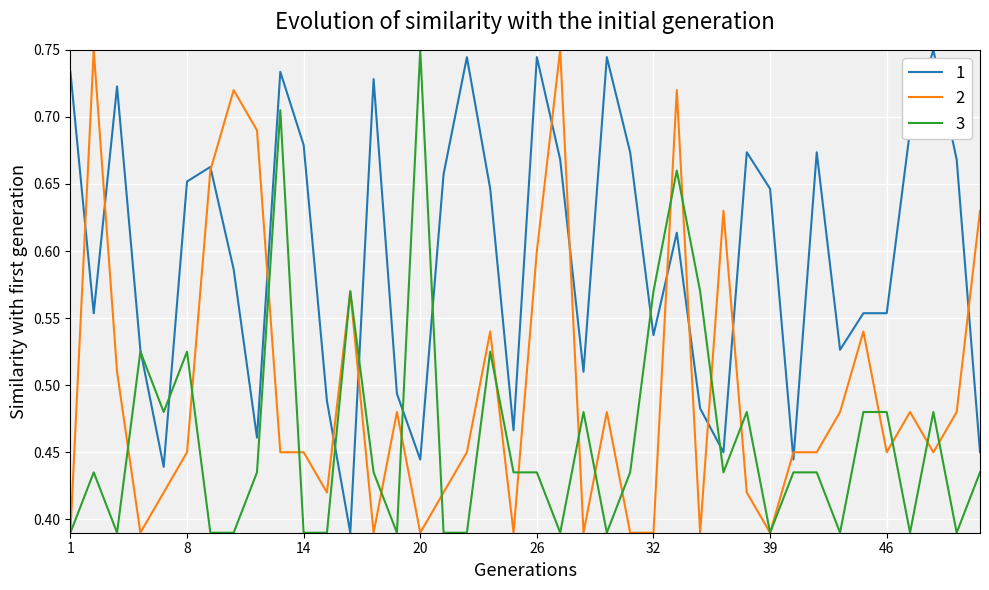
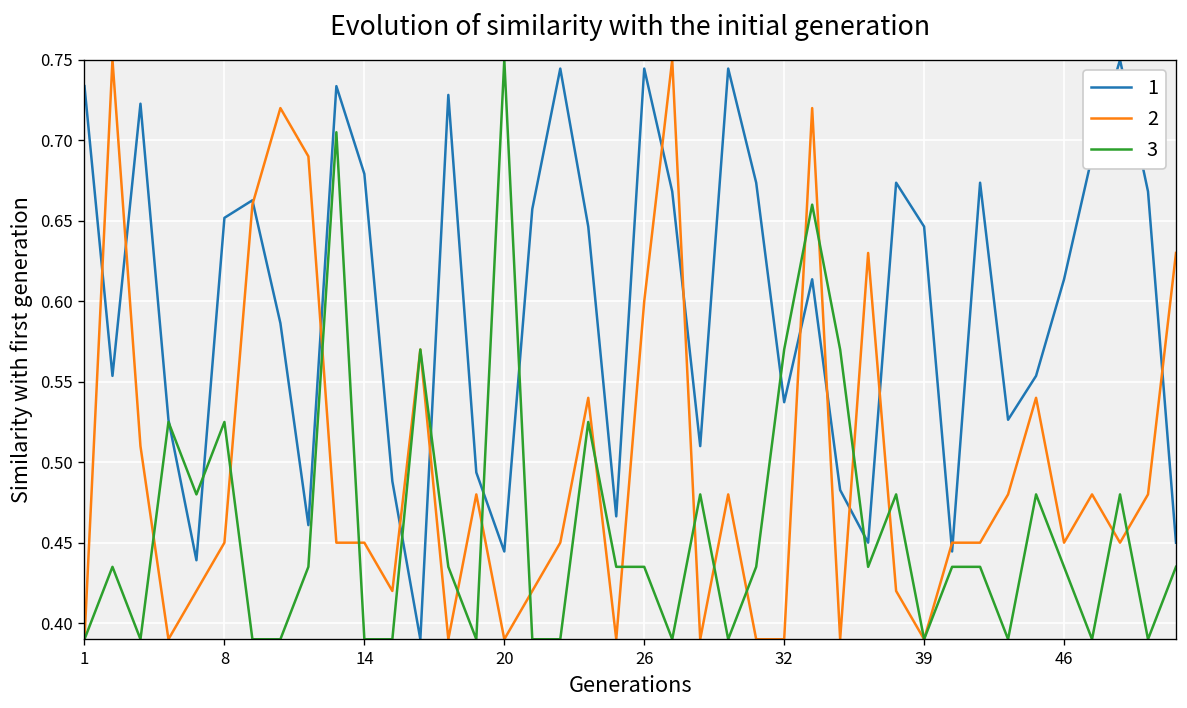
1, 46: 0.554 -> 0.614
3, 46: 0.480 -> 0.435
